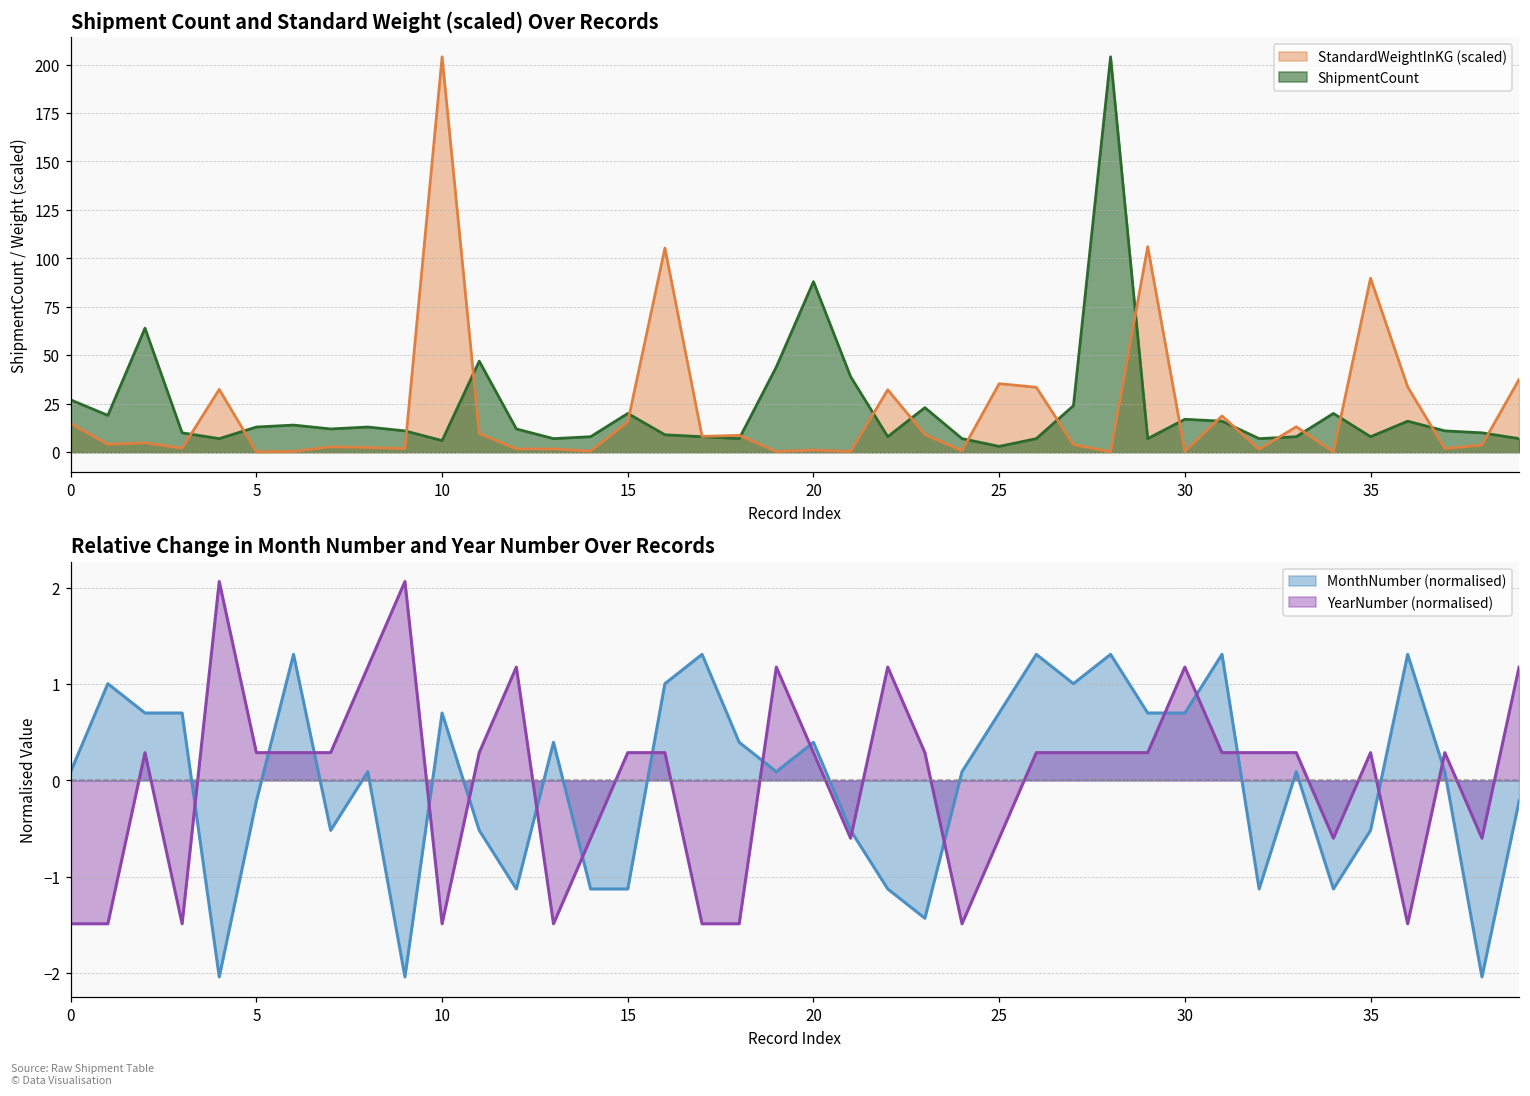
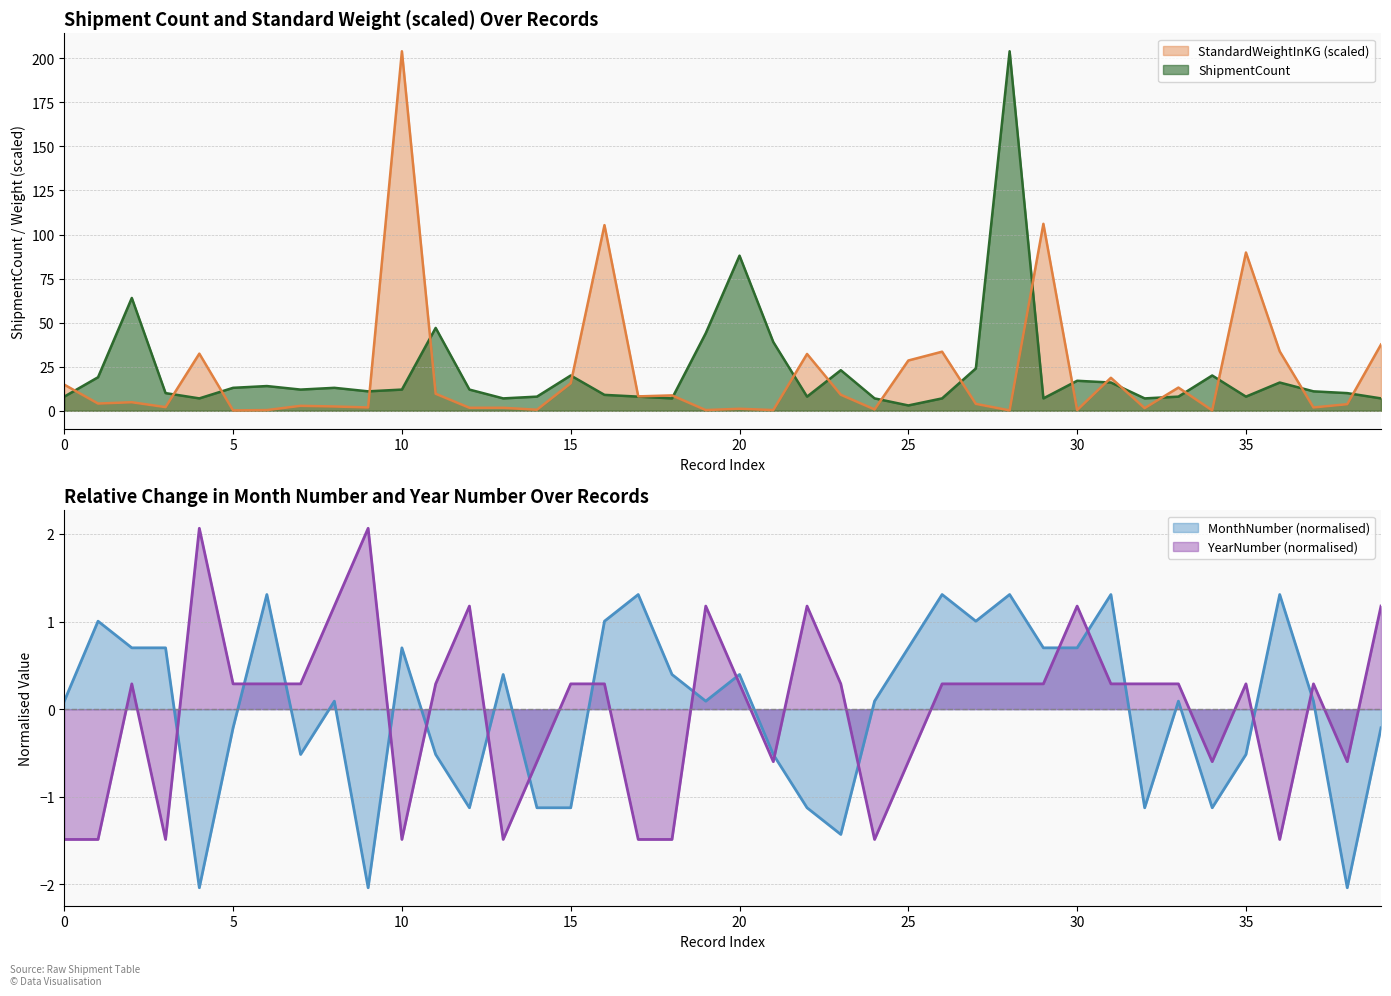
Shipment Count and Standard Weight (scaled) Over Records, ShipmentCount, 0: 27 -> 8
Shipment Count and Standard Weight (scaled) Over Records, ShipmentCount, 10: 6 -> 12
Shipment Count and Standard Weight (scaled) Over Records, StandardWeightInKG (scaled), 25: 35 -> 29
